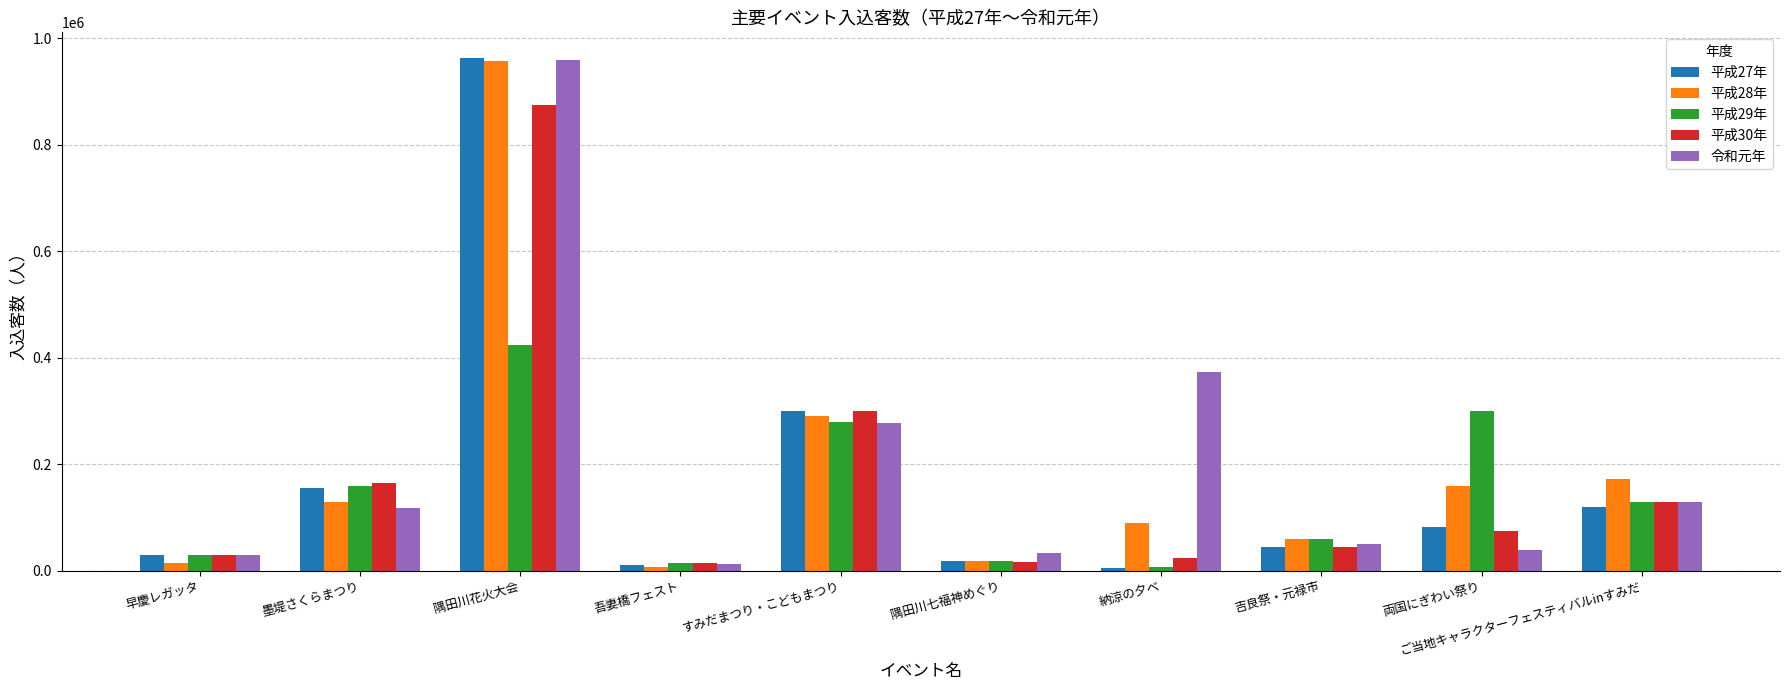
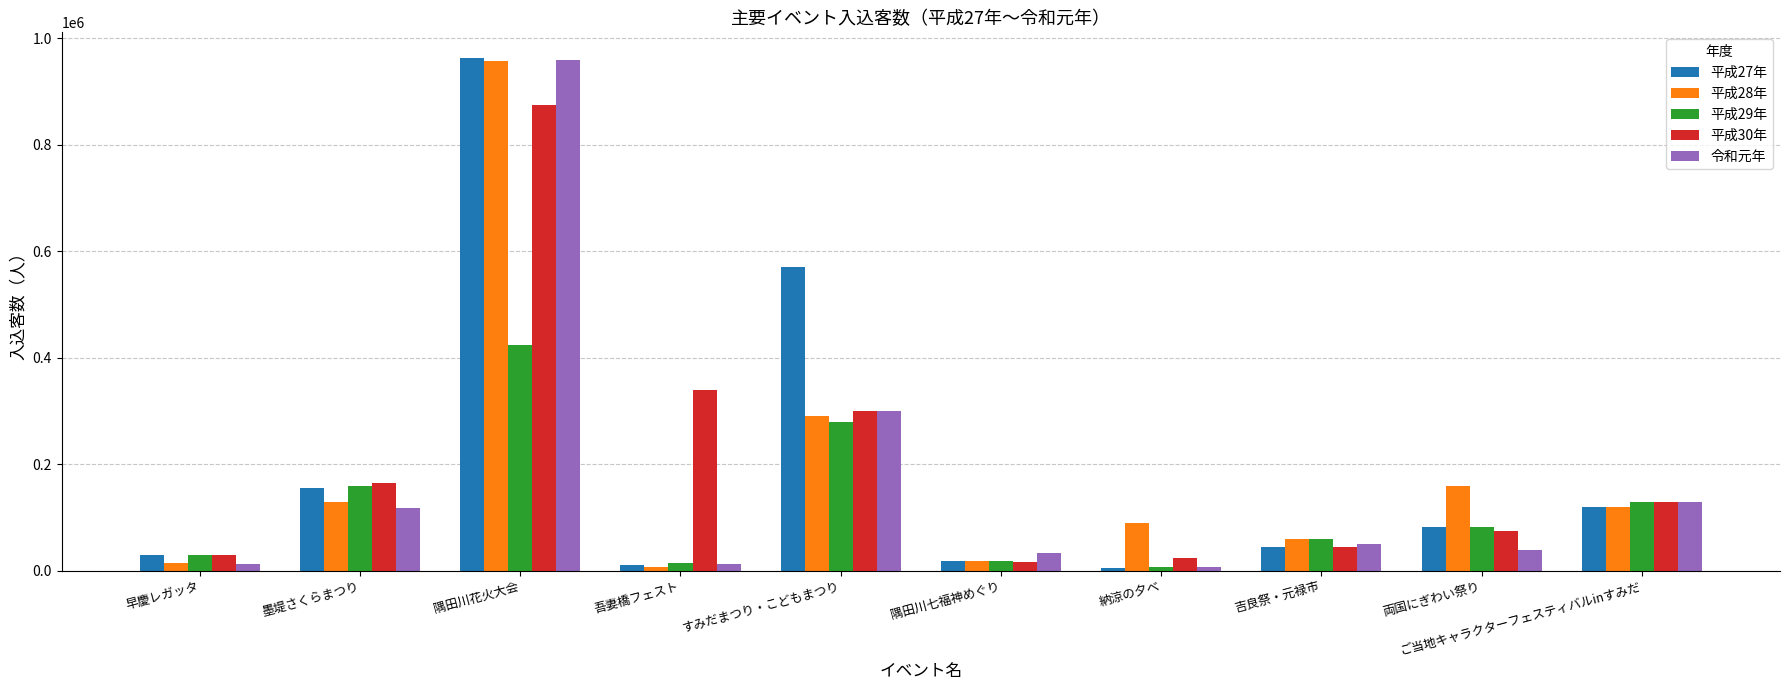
令和元年, 早慶レガッタ: 30000 -> 10000
平成30年, 吾妻橋フェスト: 20000 -> 340000
平成27年, すみだまつり・こどもまつり: 300000 -> 570000
令和元年, すみだまつり・こどもまつり: 280000 -> 300000
令和元年, 納涼の夕べ: 370000 -> 10000
平成29年, 両国にぎわい祭り: 300000 -> 80000
平成28年, ご当地キャラクターフェスティバルinすみだ: 170000 -> 120000
